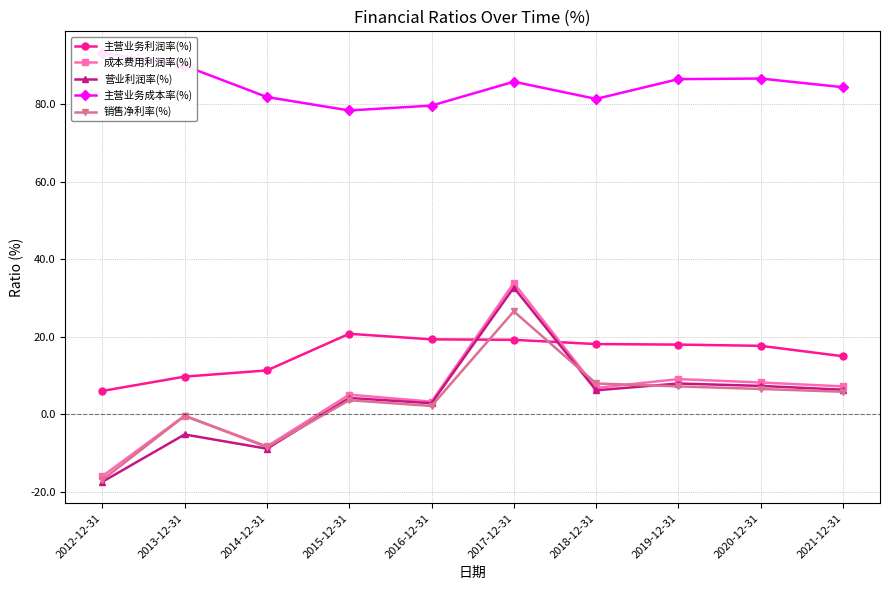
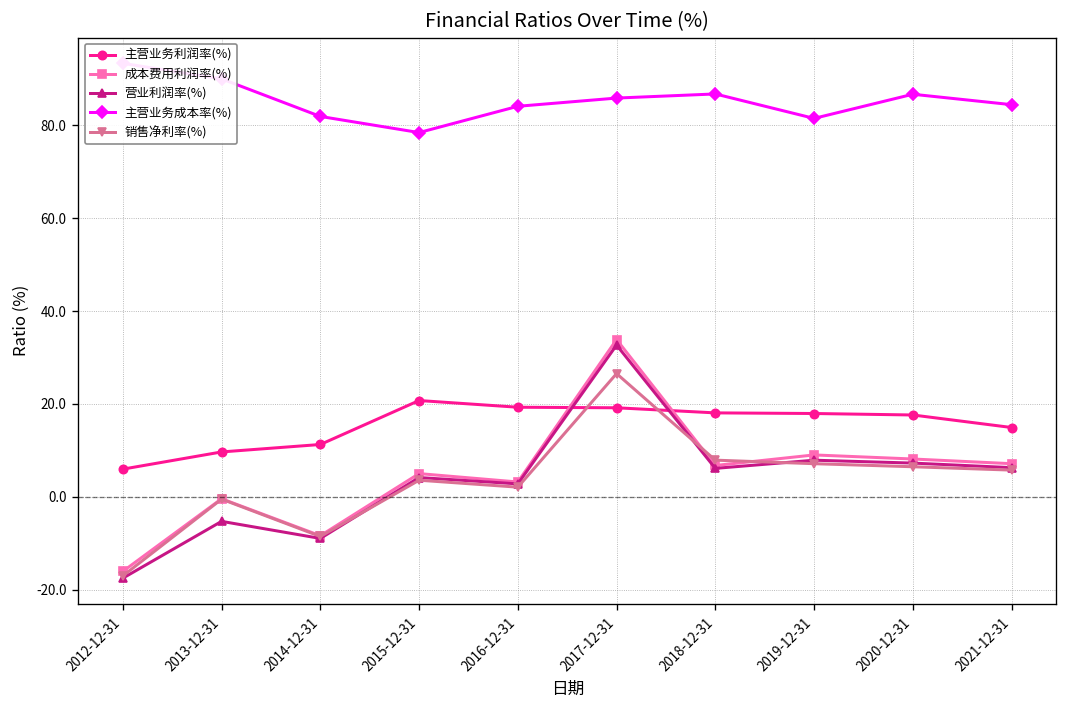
主营业务成本率(%), 2016-12-31: 80 -> 84
主营业务成本率(%), 2018-12-31: 81 -> 87
主营业务成本率(%), 2019-12-31: 86 -> 81
